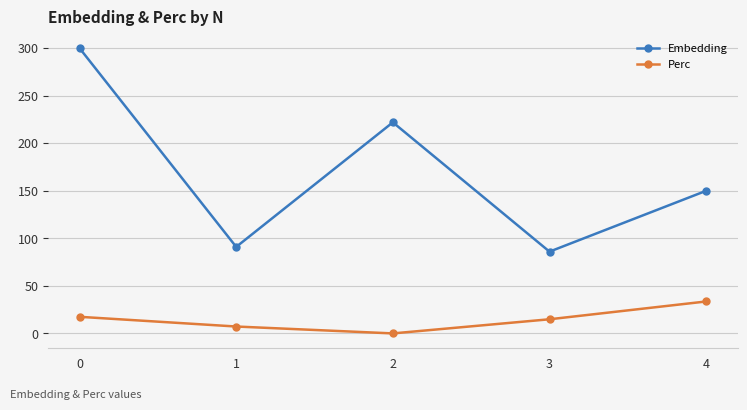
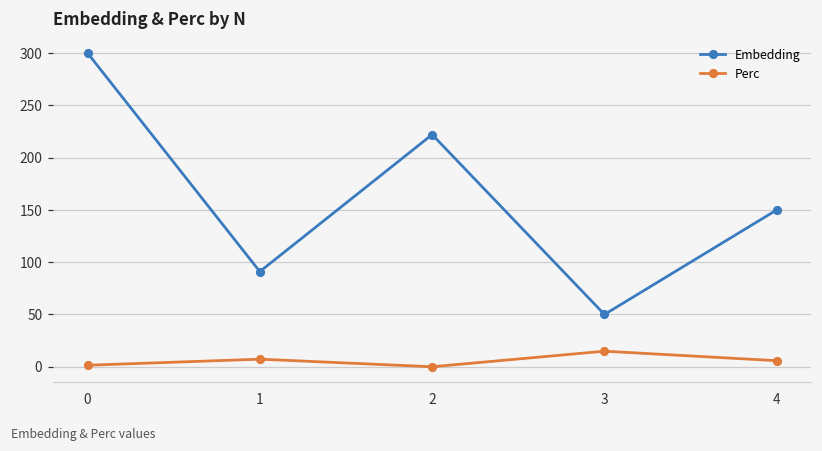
Perc, 0: 20 -> 0
Embedding, 3: 90 -> 50
Perc, 4: 30 -> 10
